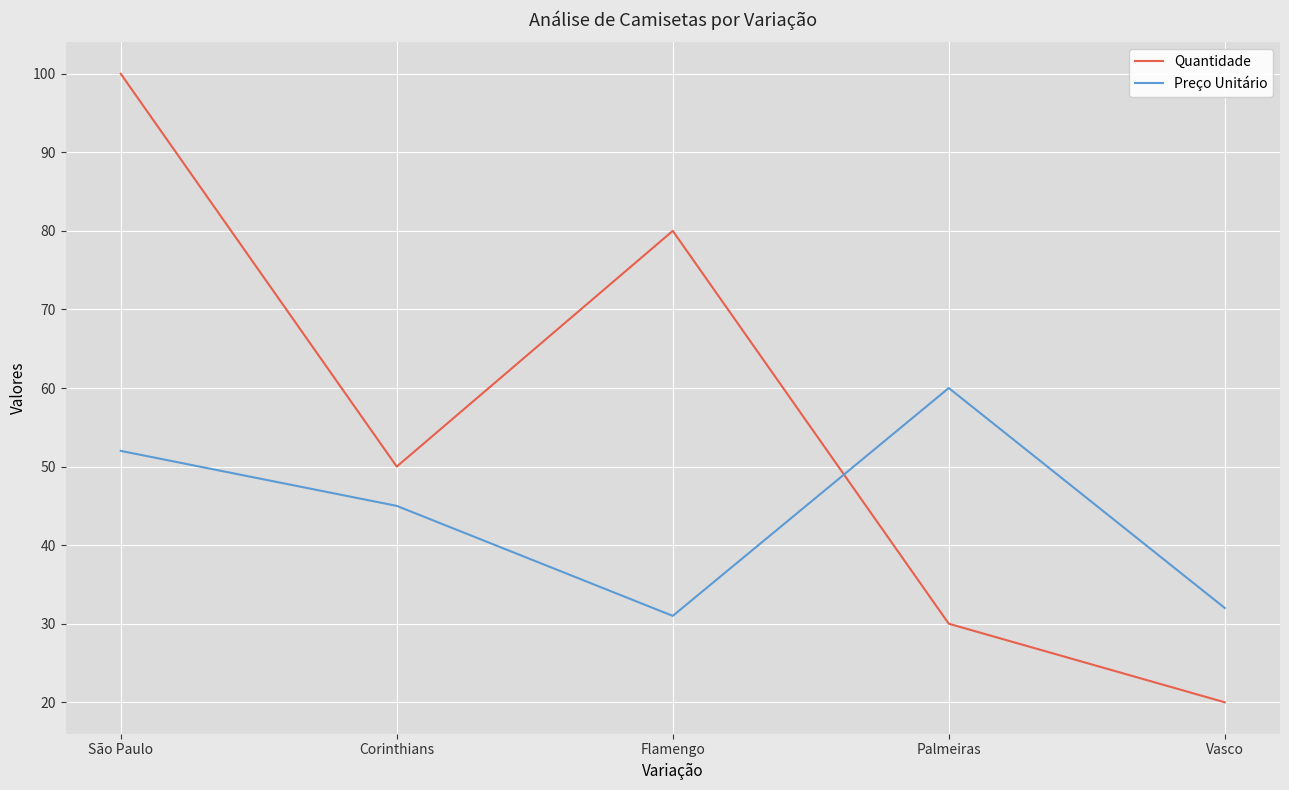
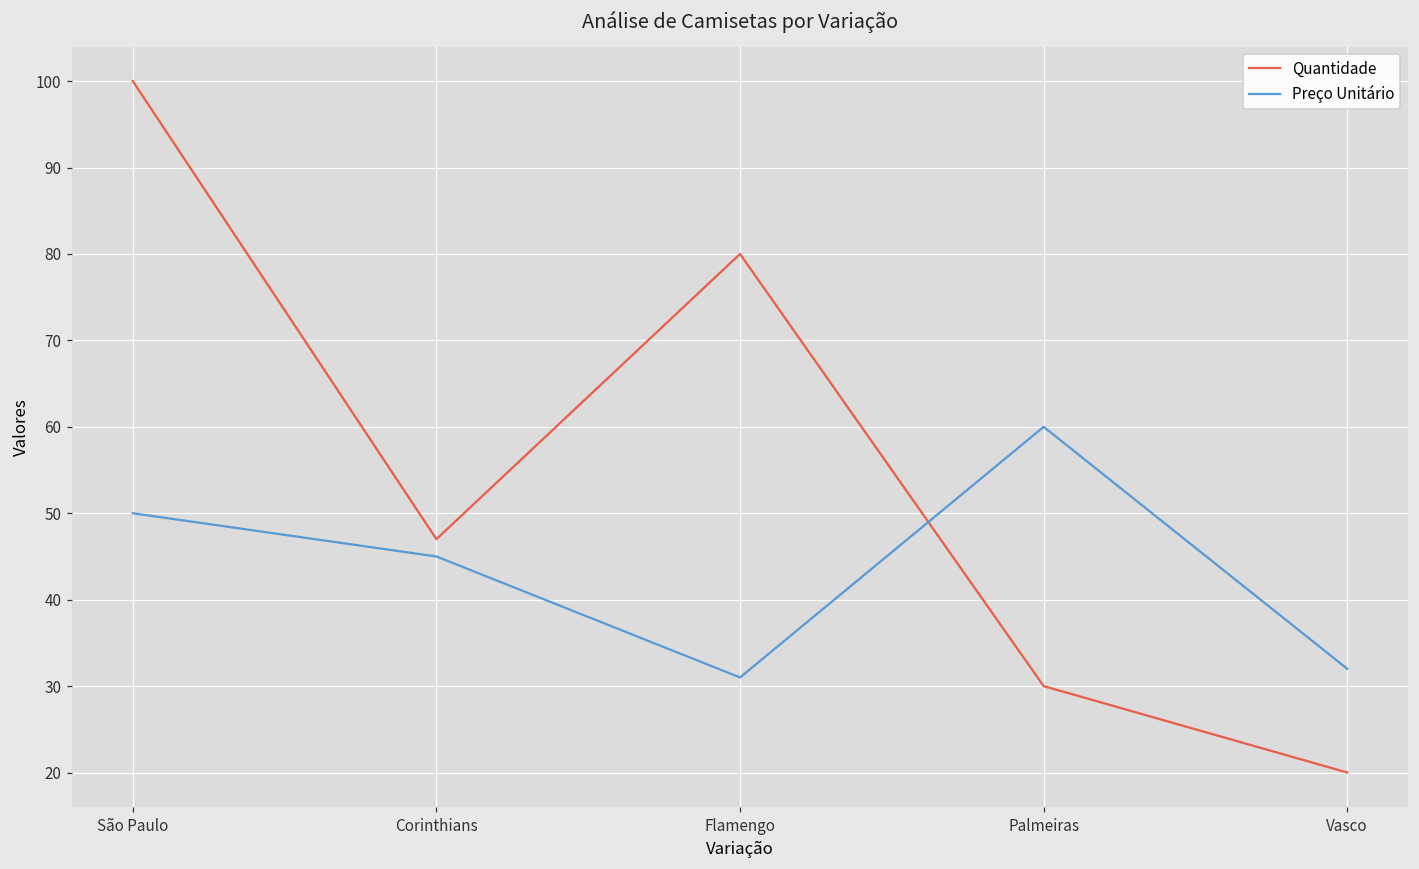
Preço Unitário, São Paulo: 52 -> 50
Quantidade, Corinthians: 50 -> 47
